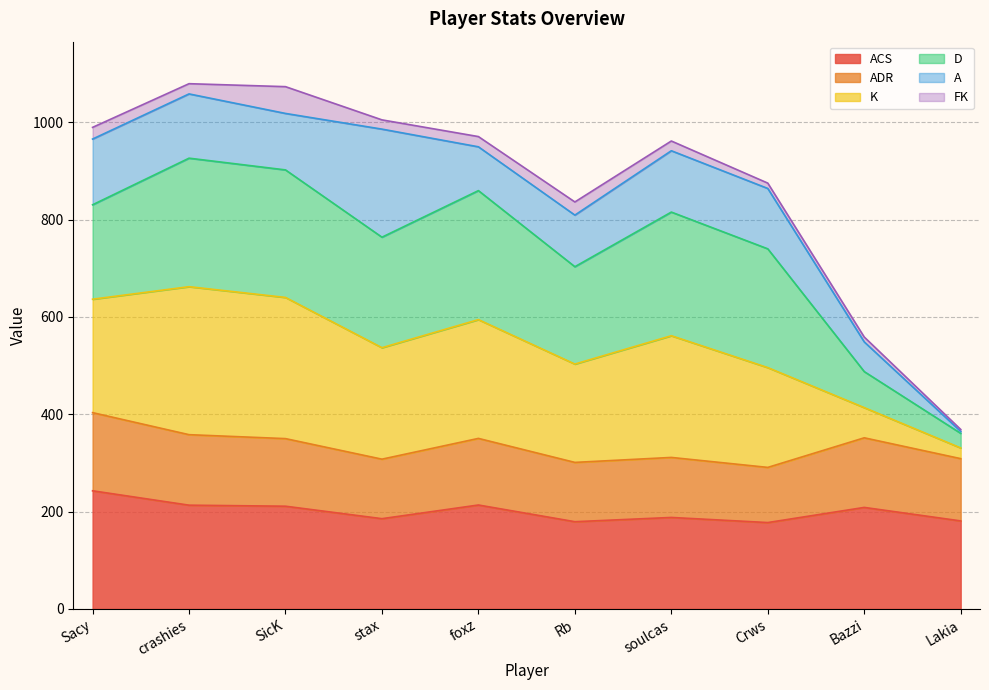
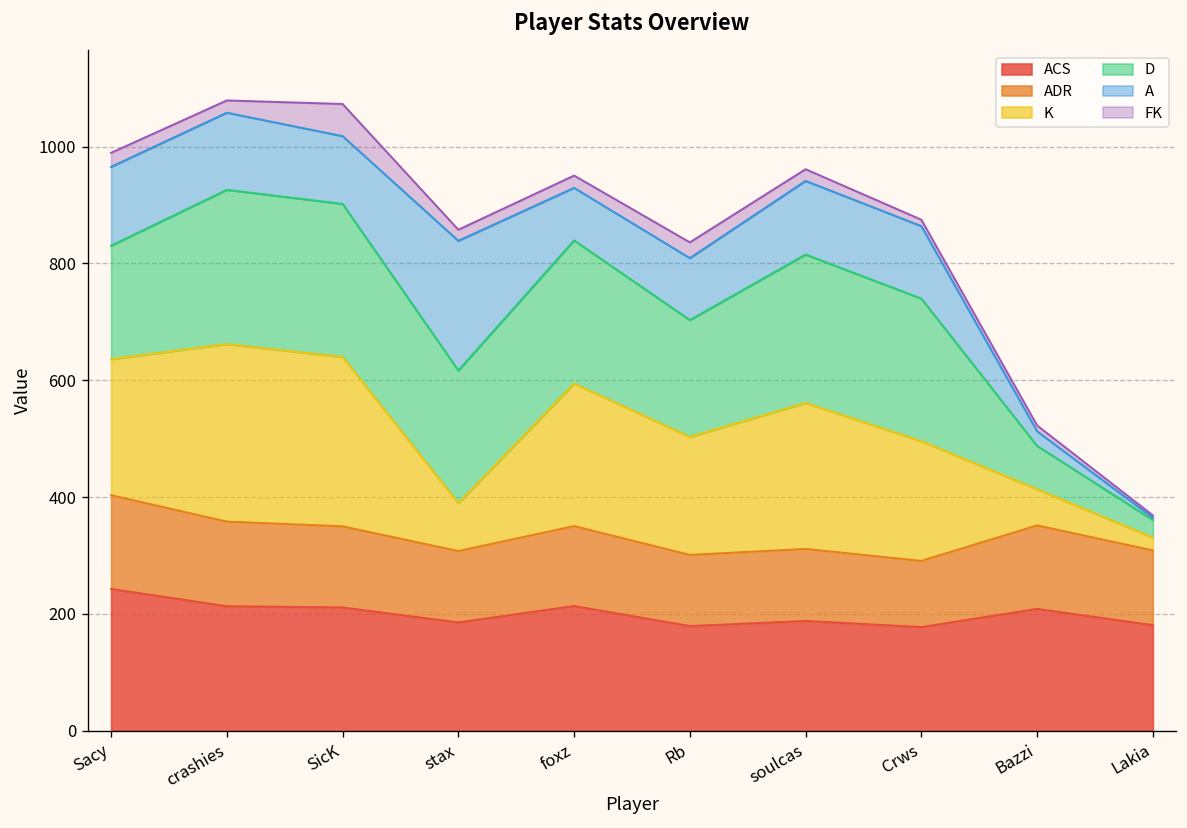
K, stax: 230 -> 80
D, foxz: 270 -> 250
A, Bazzi: 60 -> 30
